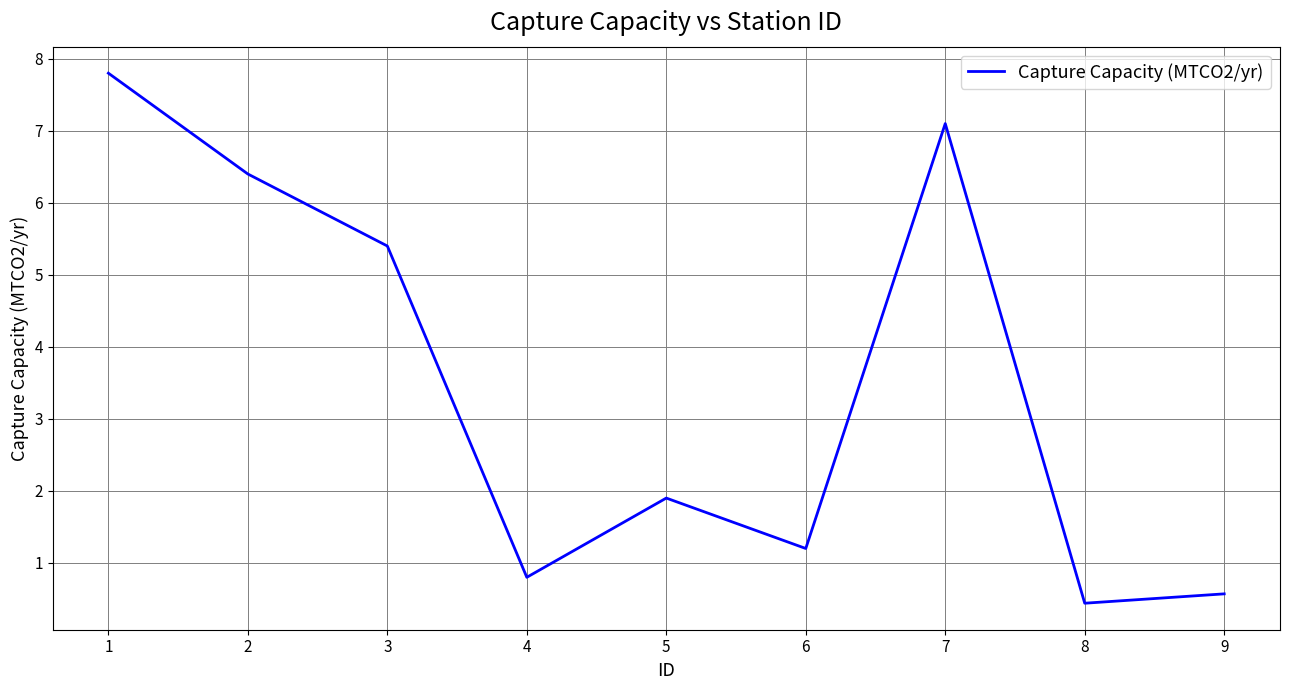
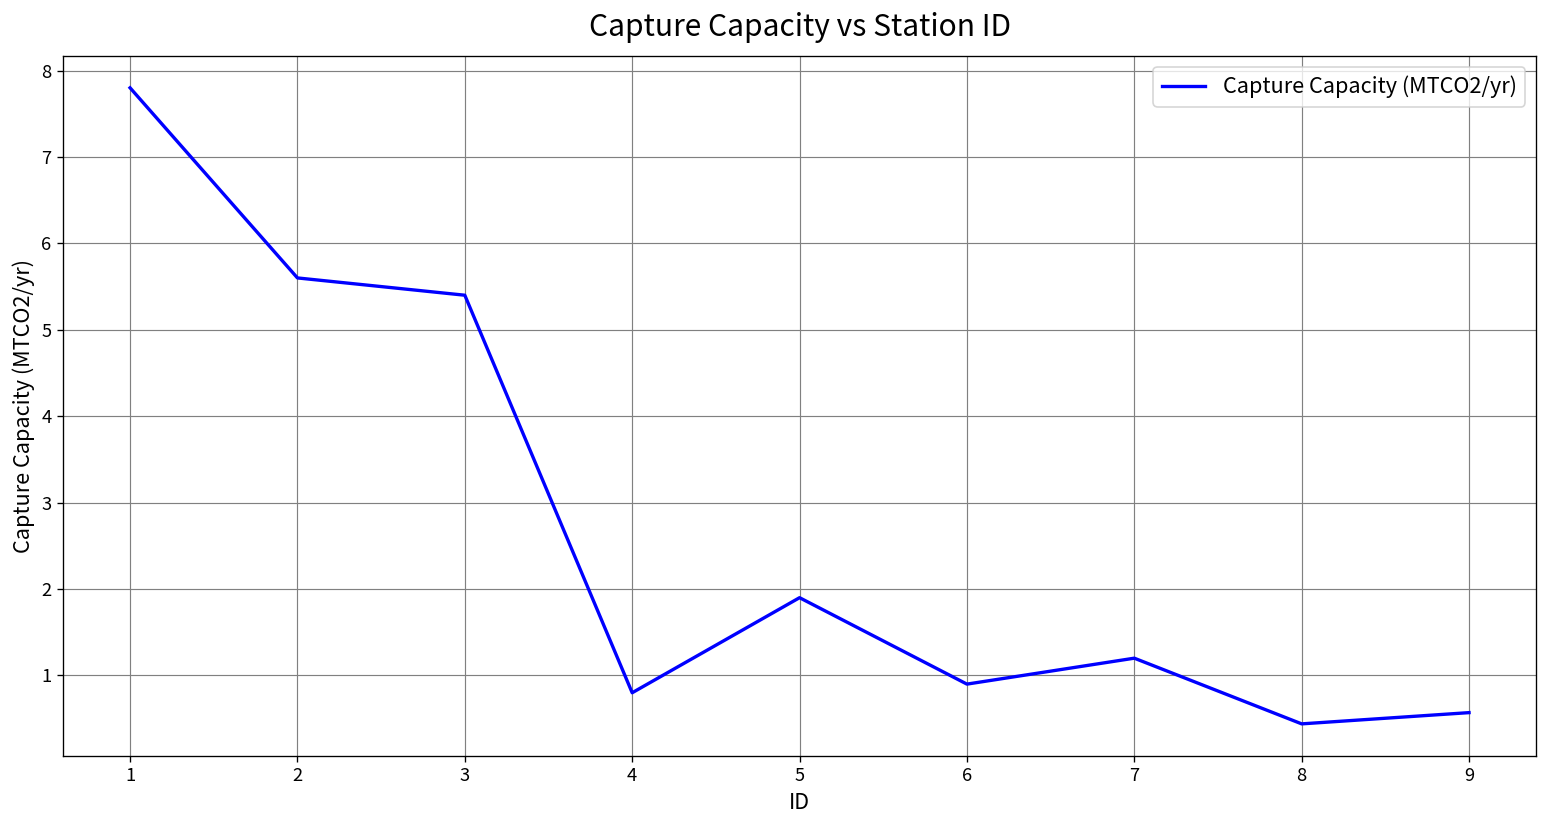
2: 6.4 -> 5.6
6: 1.2 -> 0.9
7: 7.1 -> 1.2
